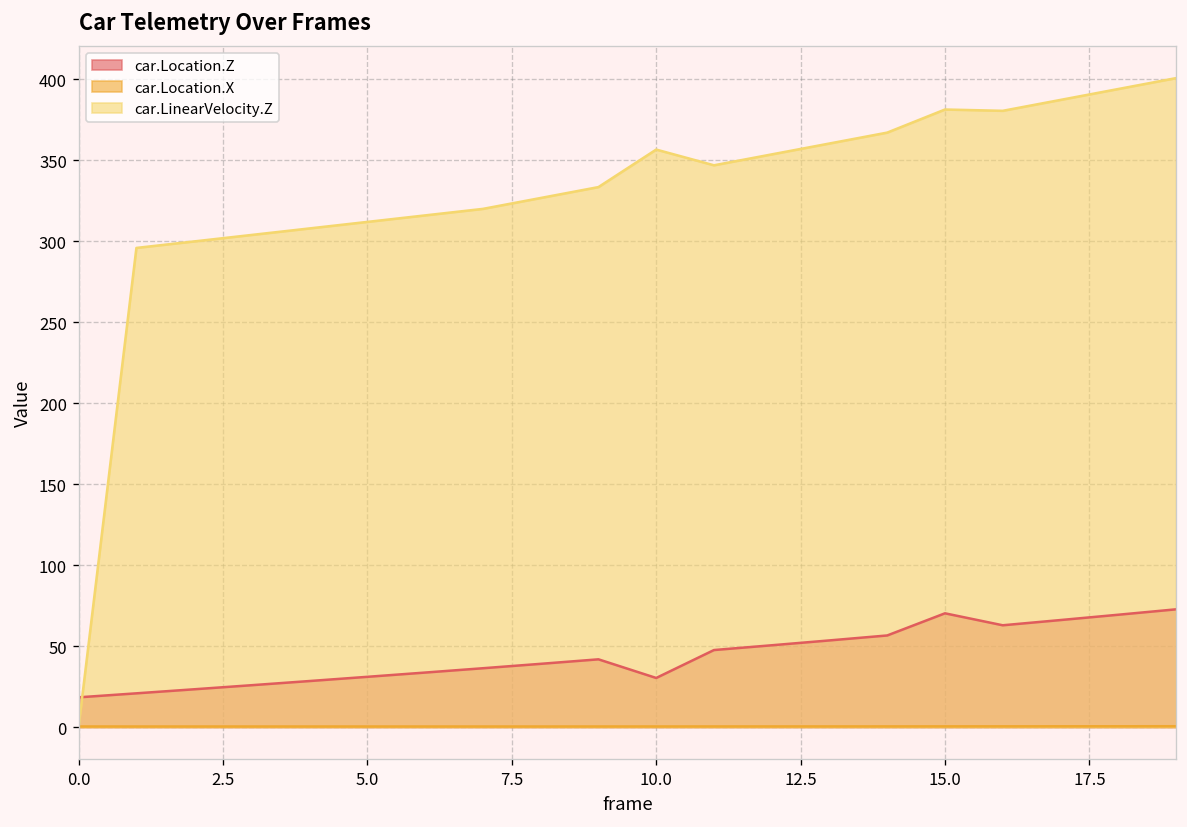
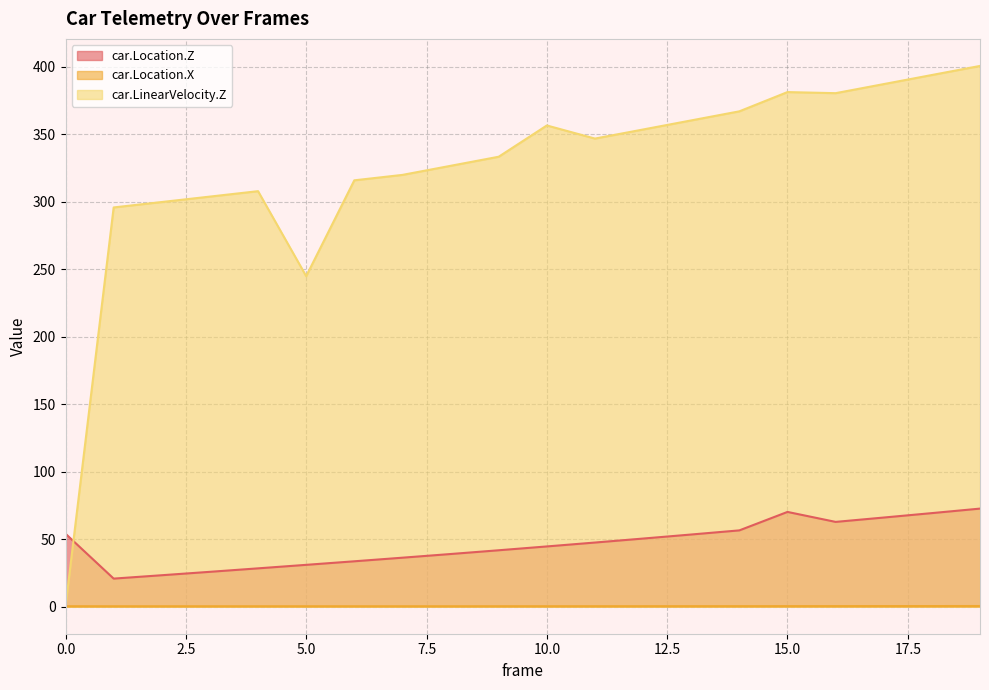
car.Location.Z, 0.0: 18 -> 54
car.LinearVelocity.Z, 5.0: 312 -> 245
car.Location.Z, 10.0: 30 -> 45
